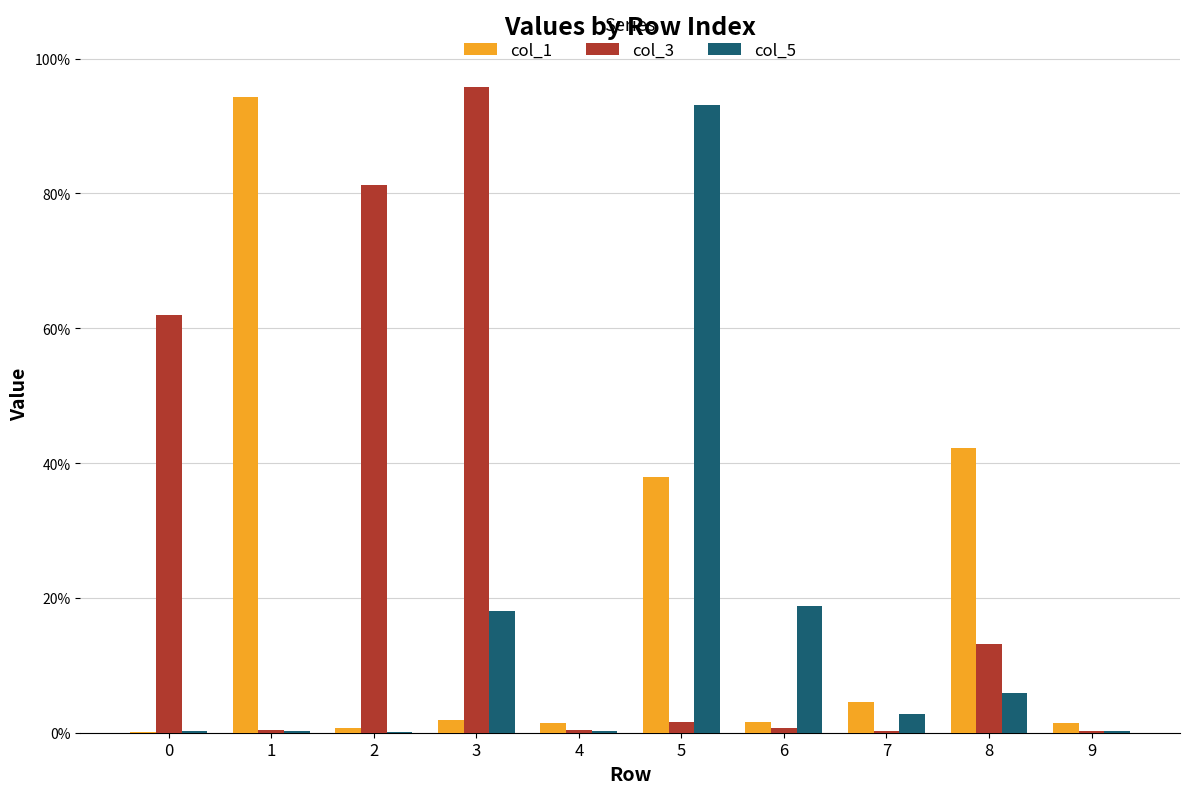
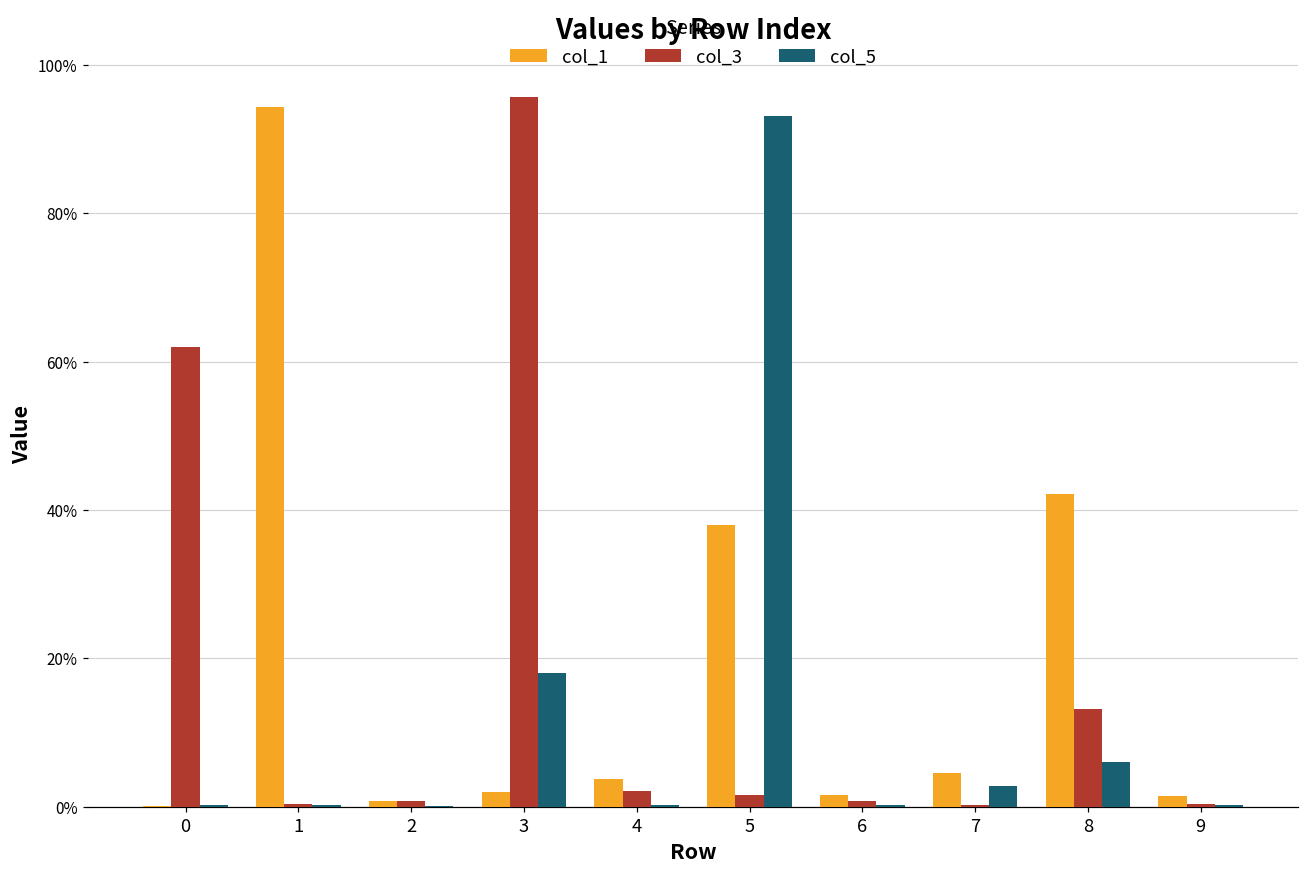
col_3, 2: 81% -> 1%
col_1, 4: 2% -> 4%
col_3, 4: 0% -> 2%
col_5, 6: 19% -> 0%
